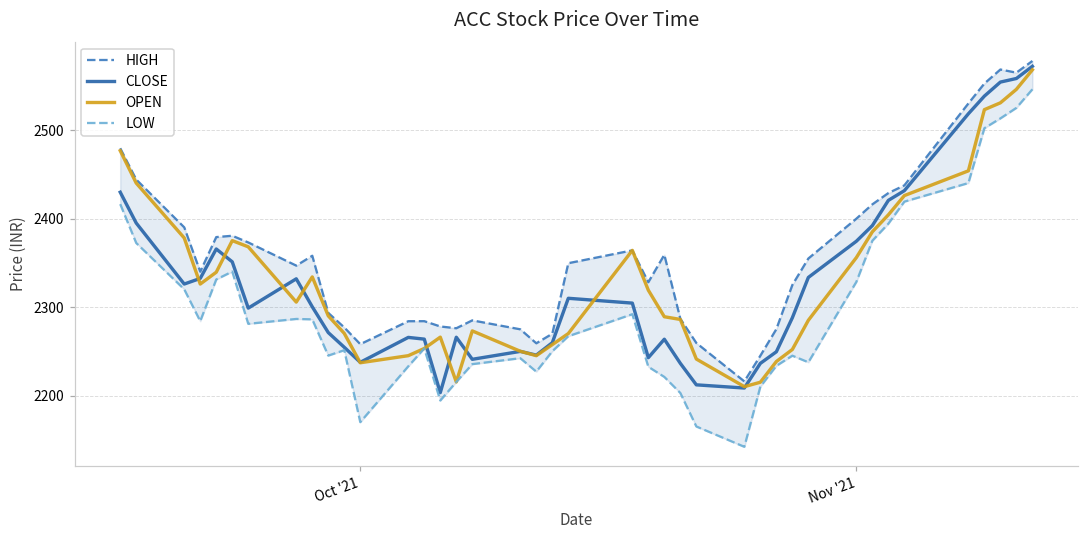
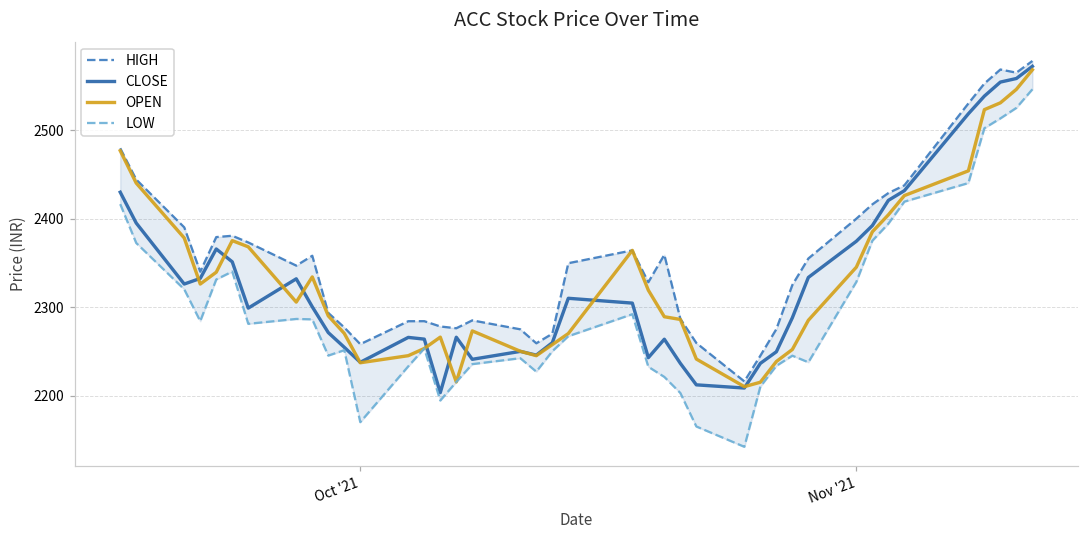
OPEN, Nov '21: 2360 -> 2350
